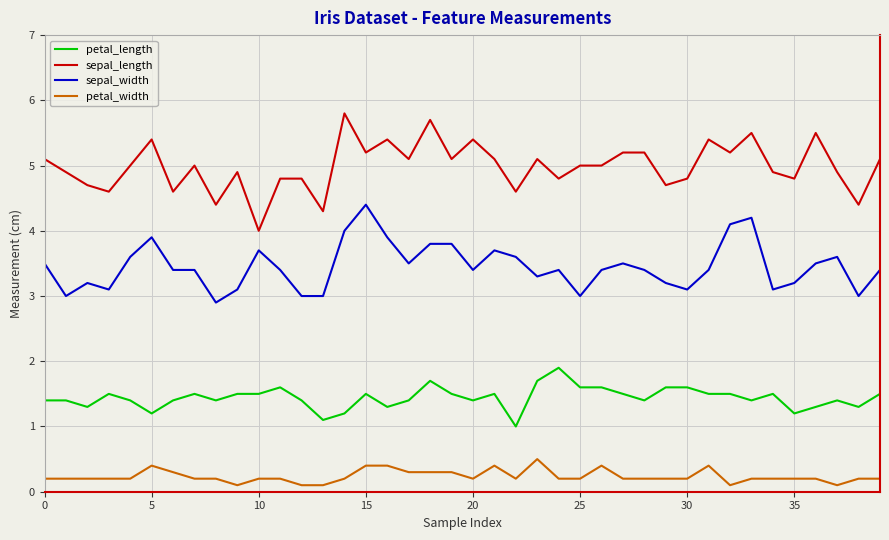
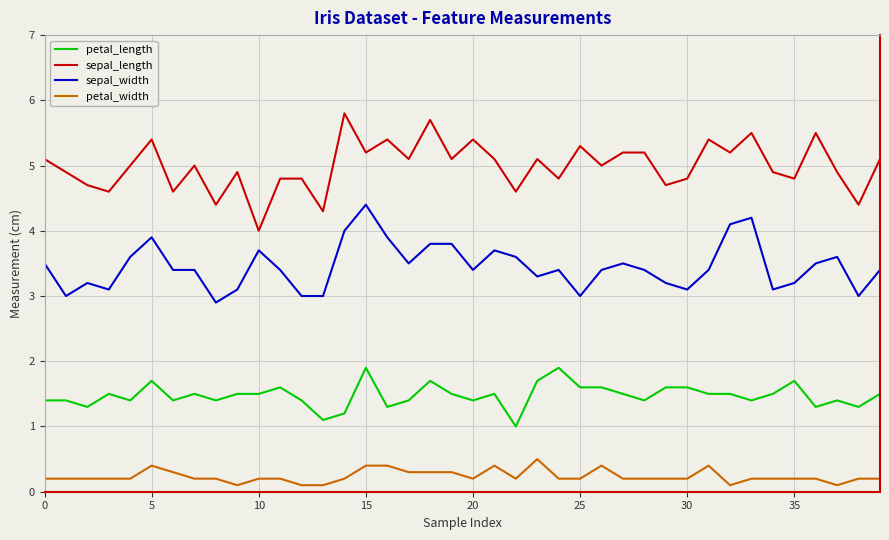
petal_length, 5: 1.2 -> 1.7
petal_length, 15: 1.5 -> 1.9
sepal_length, 25: 5.0 -> 5.3
petal_length, 35: 1.2 -> 1.7
